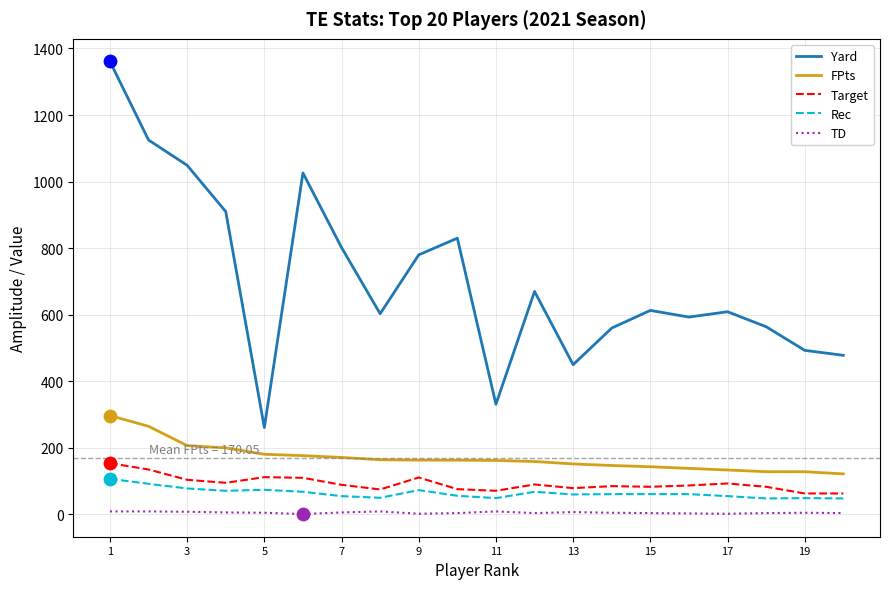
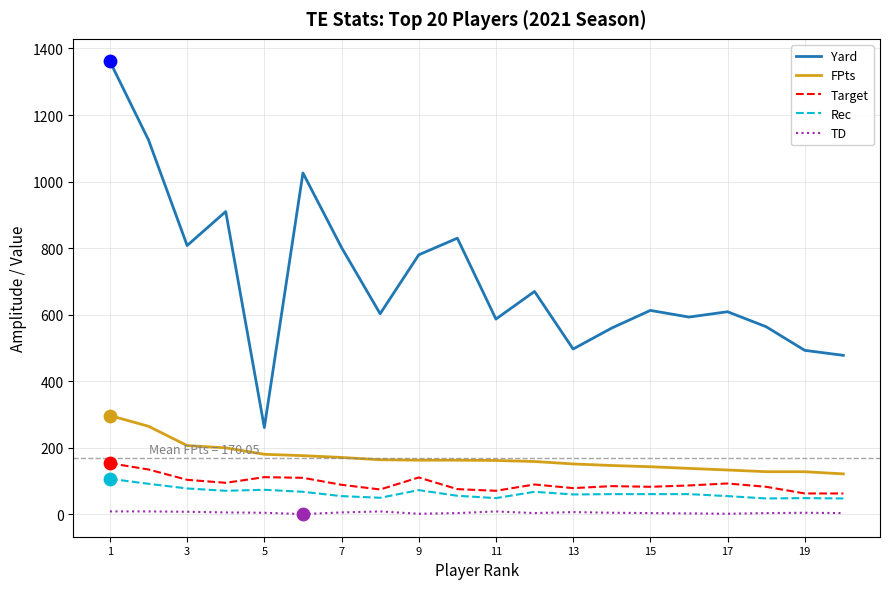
Yard, 3: 1050 -> 810
Yard, 11: 330 -> 590
Yard, 13: 450 -> 500
